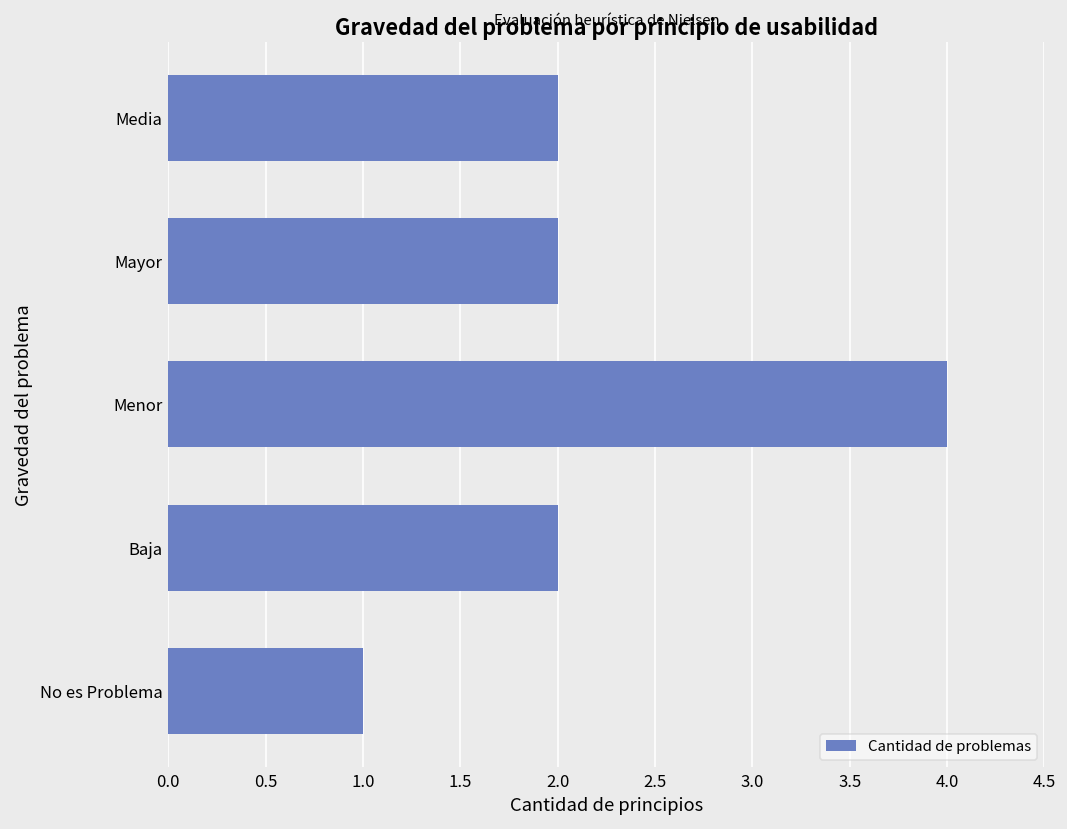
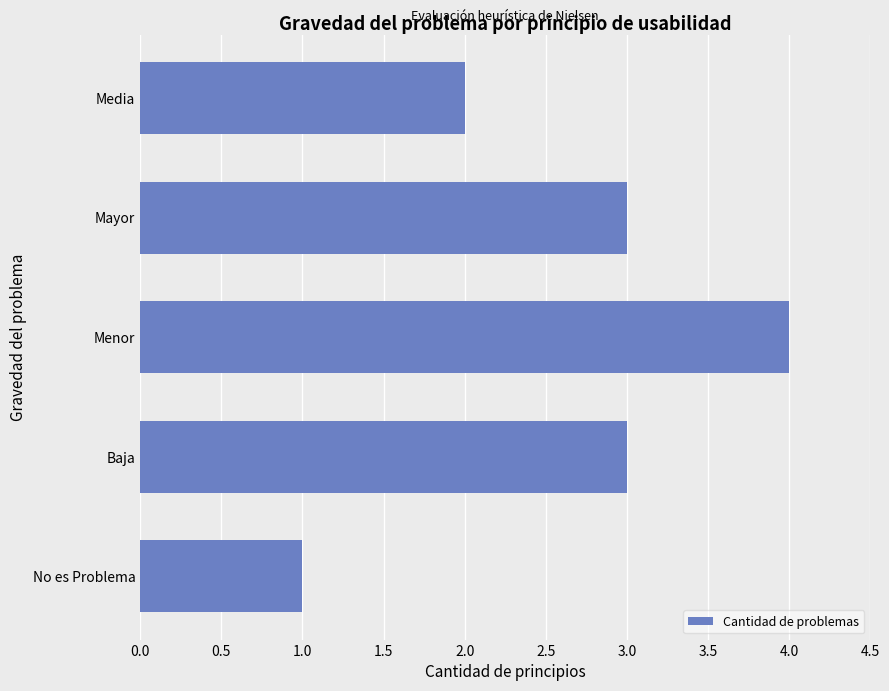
Mayor: 2 -> 3
Baja: 2 -> 3
